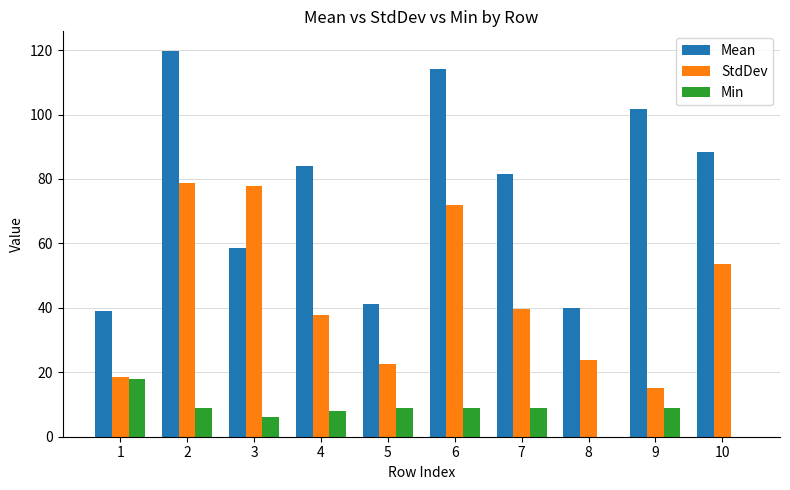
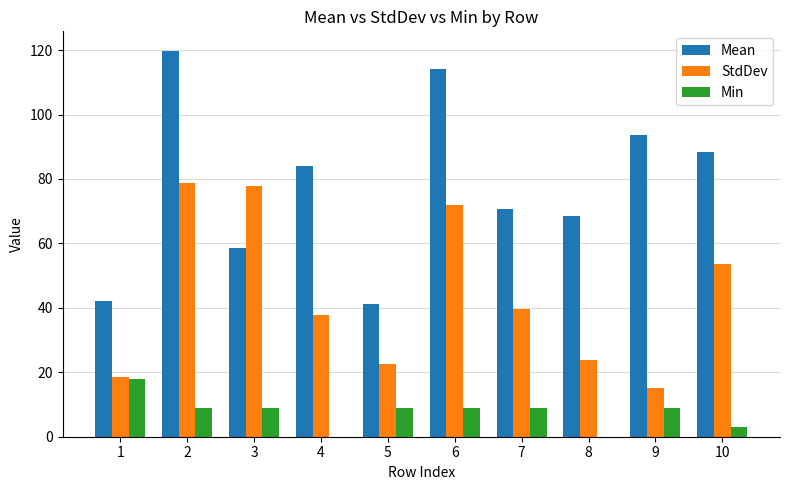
Mean, 1: 39 -> 42
Min, 3: 6 -> 9
Min, 4: 8 -> 0
Mean, 7: 82 -> 71
Mean, 8: 40 -> 68
Mean, 9: 102 -> 94
Min, 10: 0 -> 3
